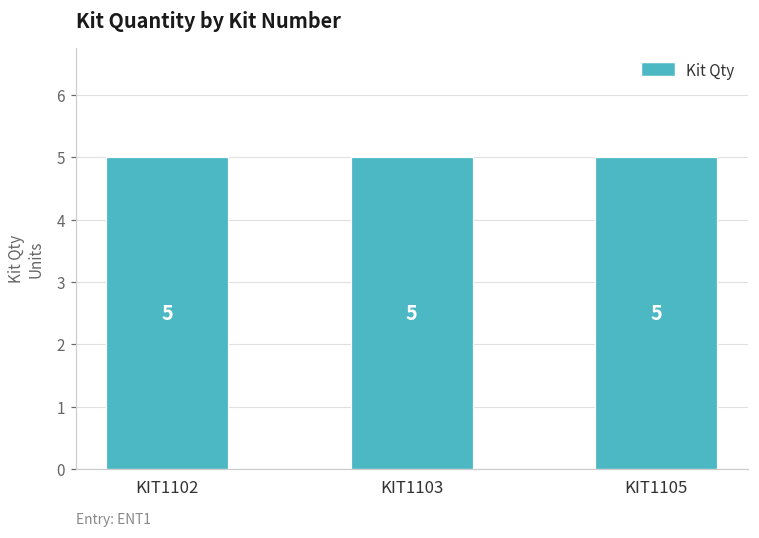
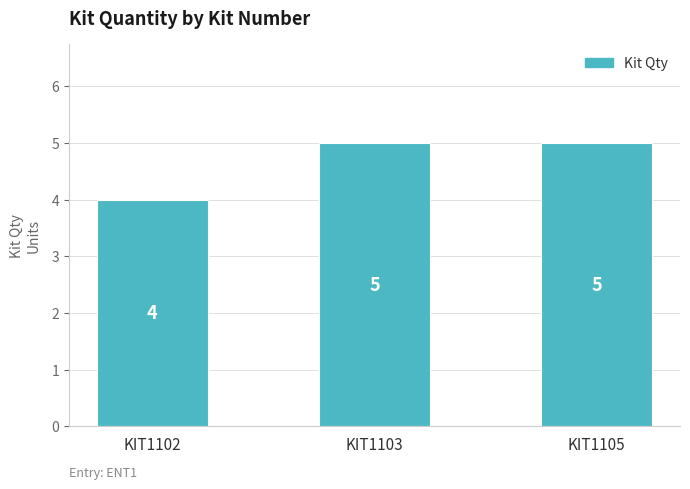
KIT1102: 5 -> 4
